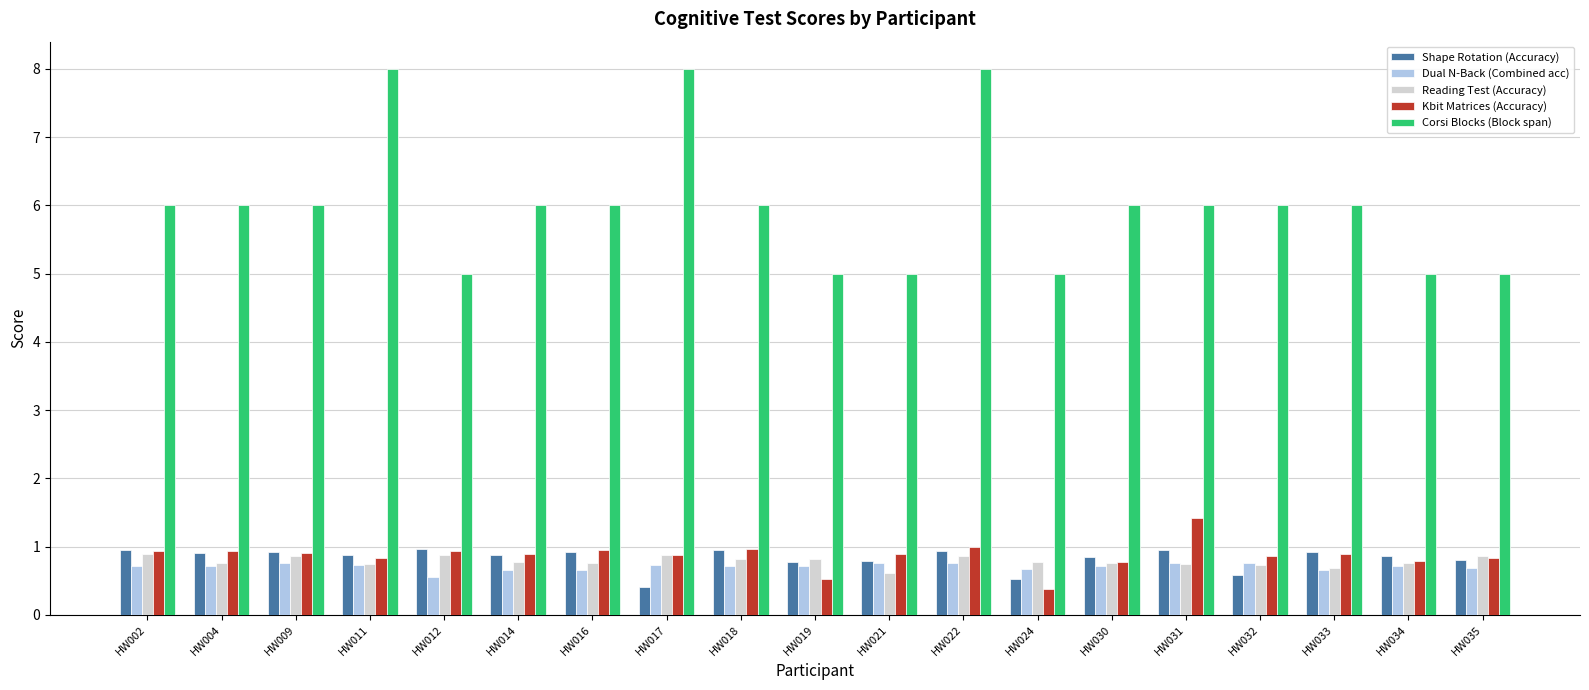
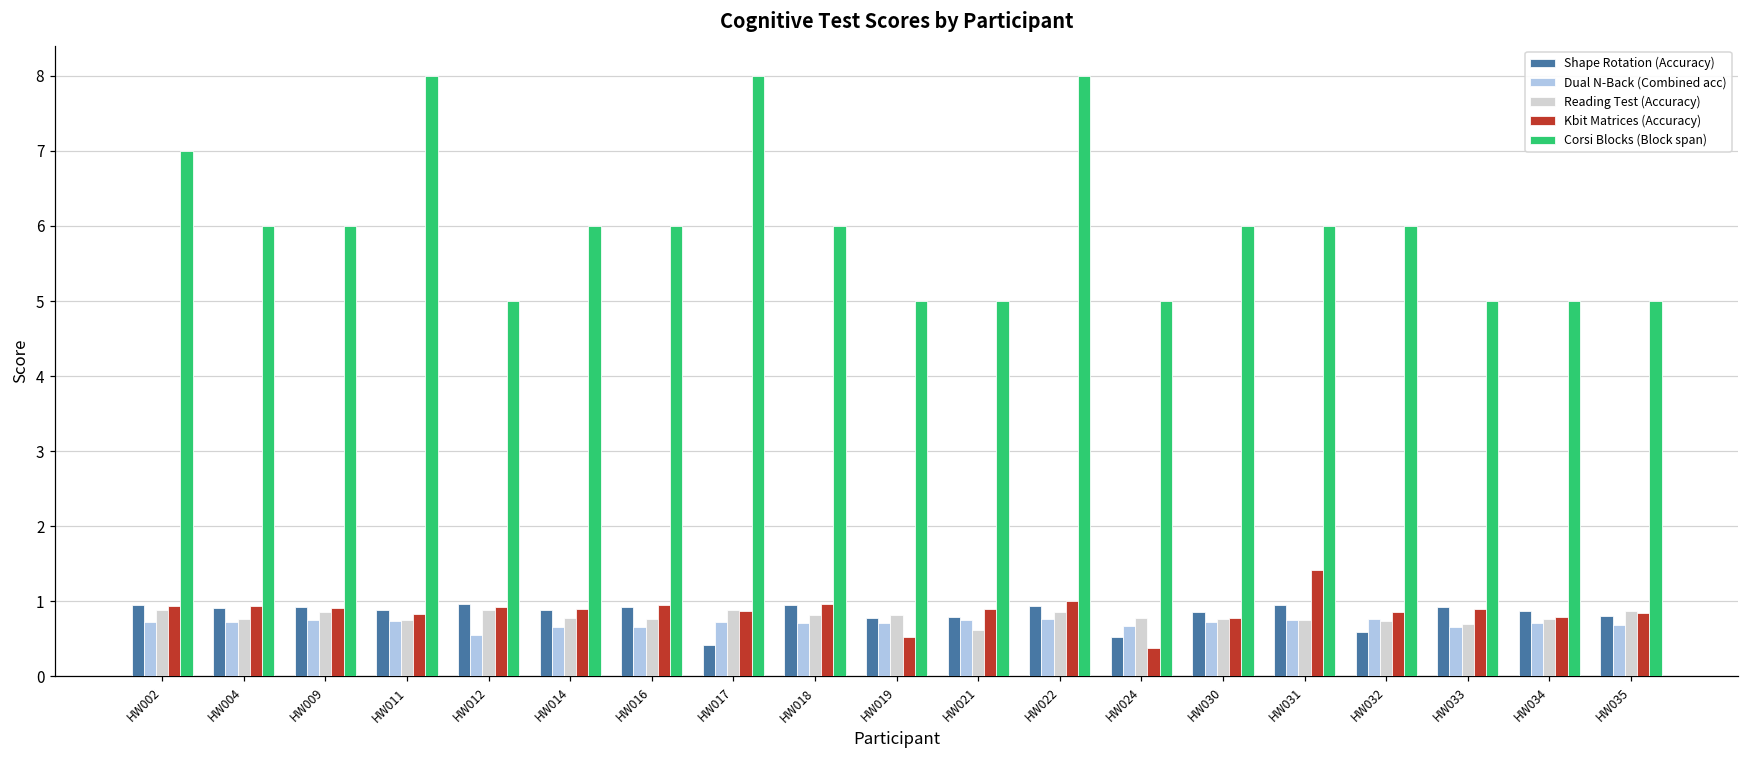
Corsi Blocks (Block span), HW002: 6 -> 7
Corsi Blocks (Block span), HW033: 6 -> 5
